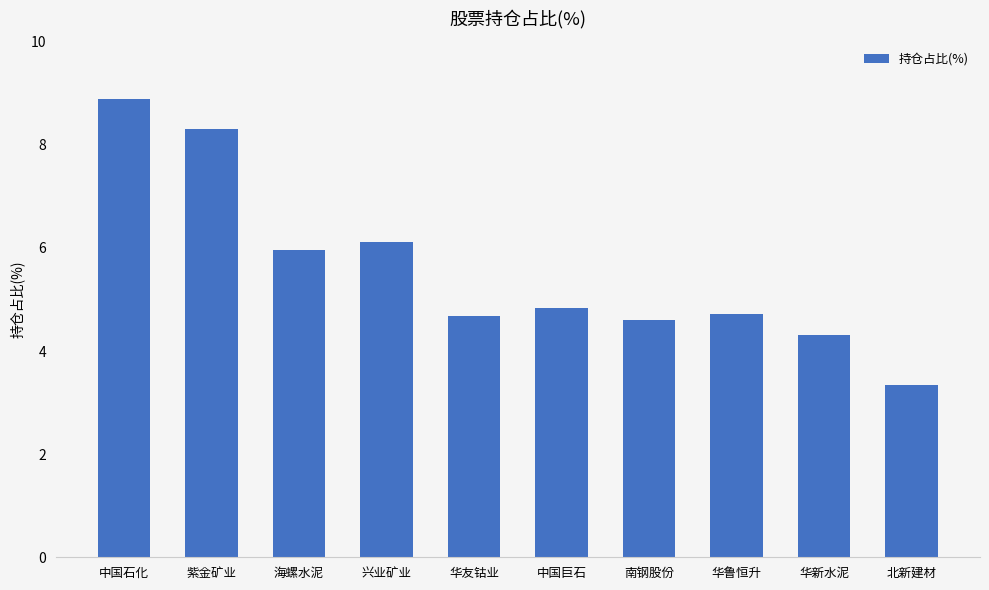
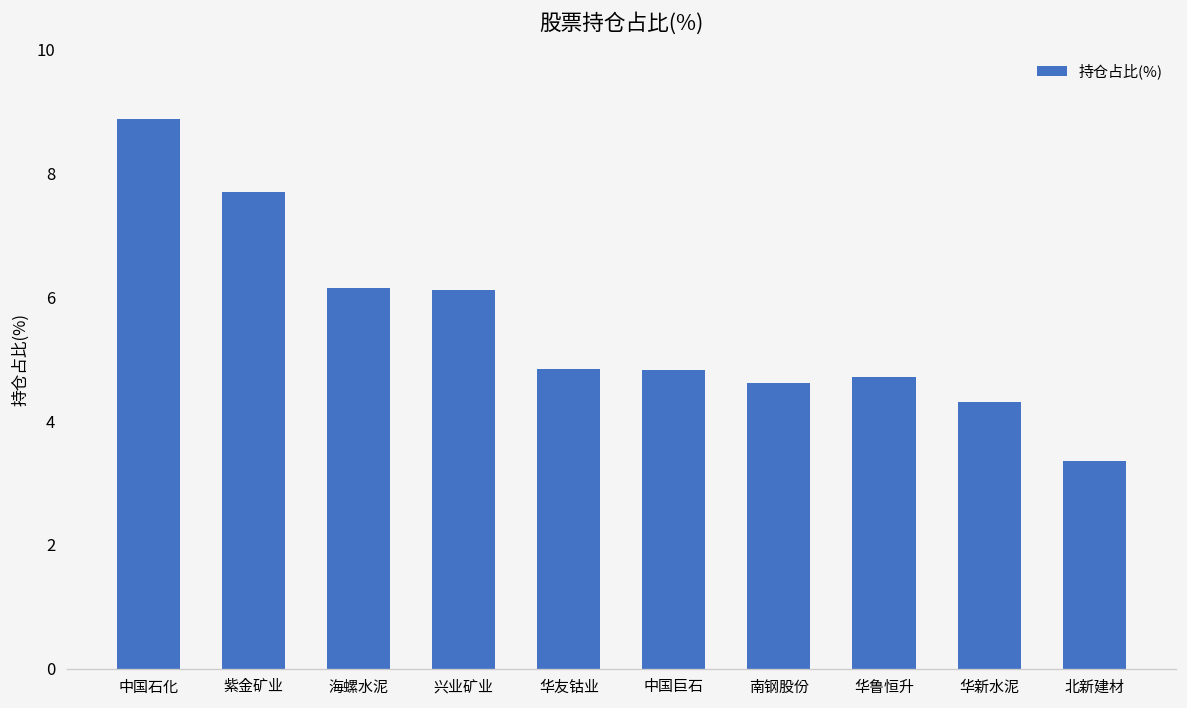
紫金矿业: 8.3 -> 7.7
海螺水泥: 6.0 -> 6.2
华友钴业: 4.7 -> 4.8
